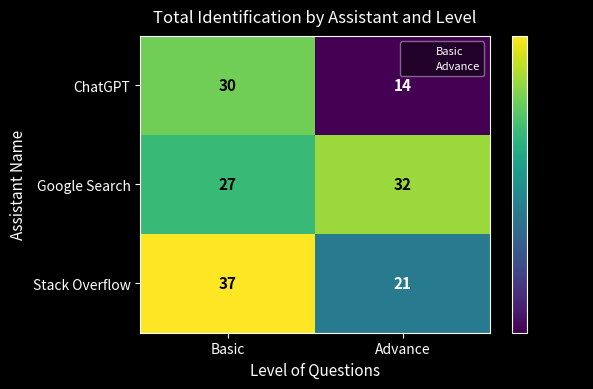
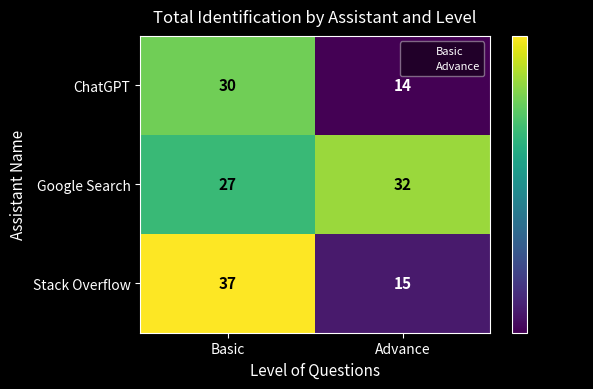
Stack Overflow, Advance: 21 -> 15
